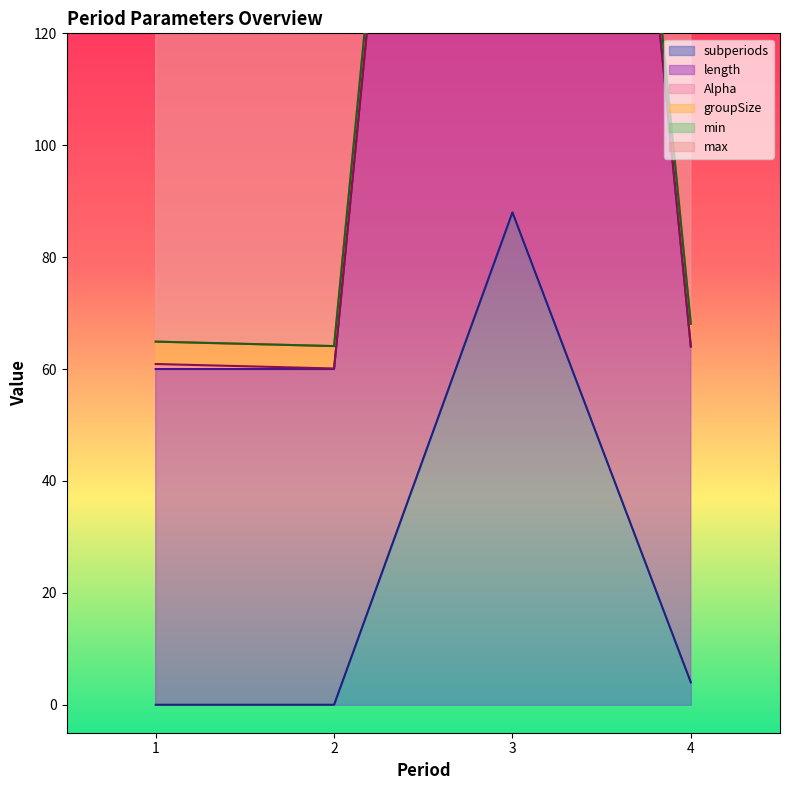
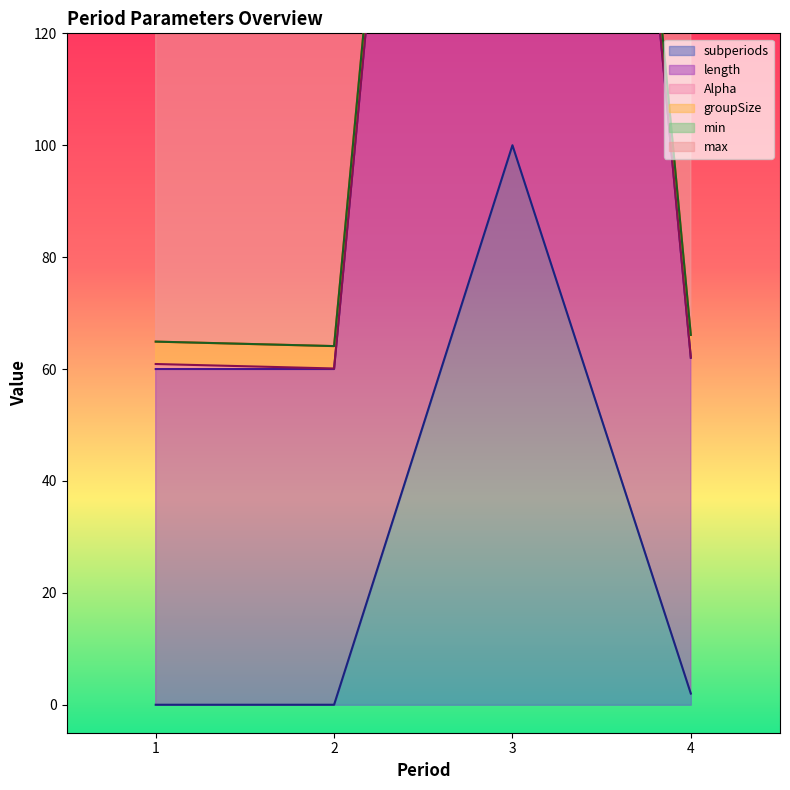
subperiods, 3: 88 -> 100
subperiods, 4: 4 -> 2
